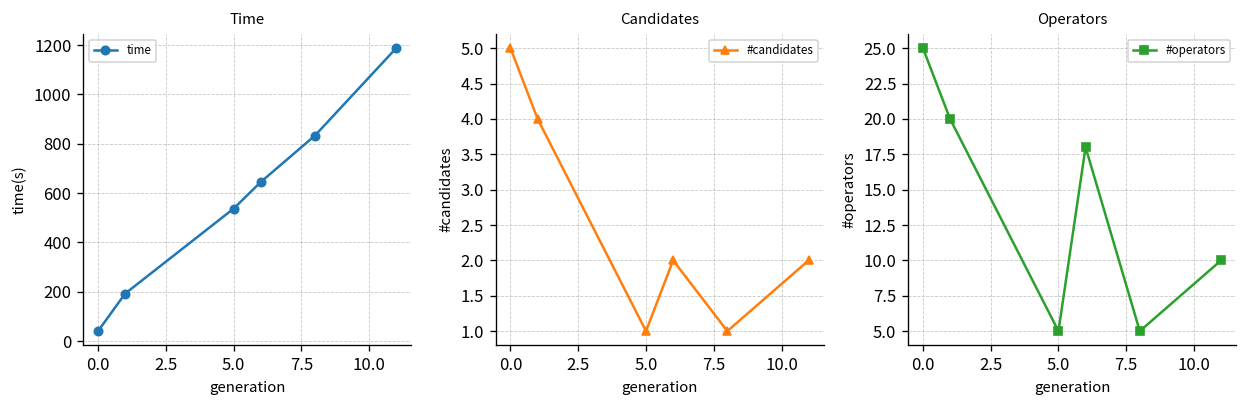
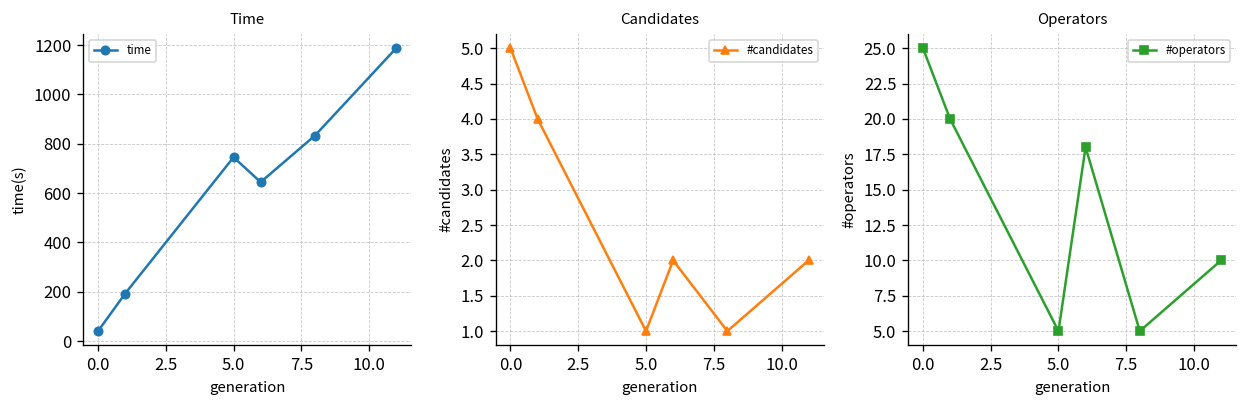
Time, 5.0: 540 -> 750
